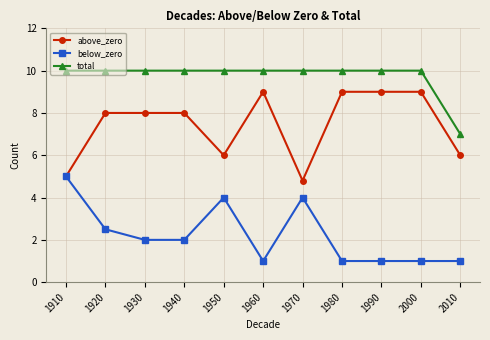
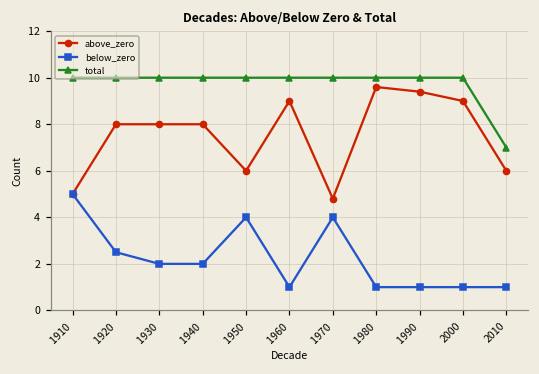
above_zero, 1980: 9.0 -> 9.6
above_zero, 1990: 9.0 -> 9.4
